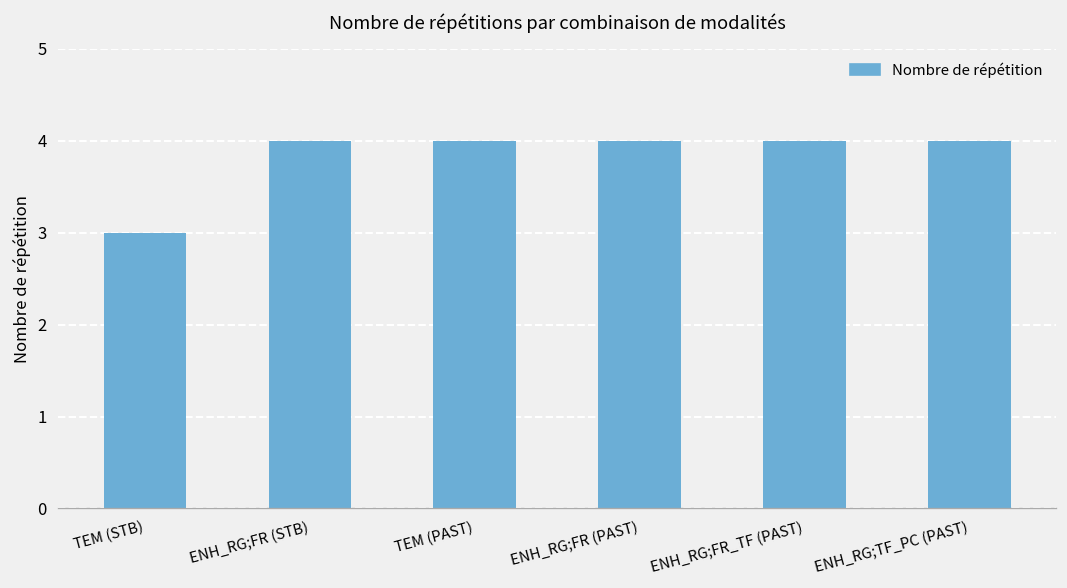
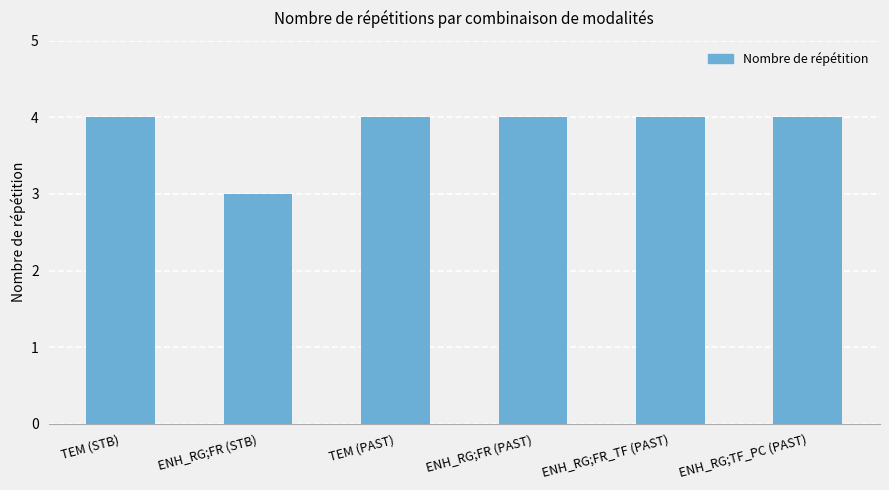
TEM (STB): 3 -> 4
ENH_RG;FR (STB): 4 -> 3
